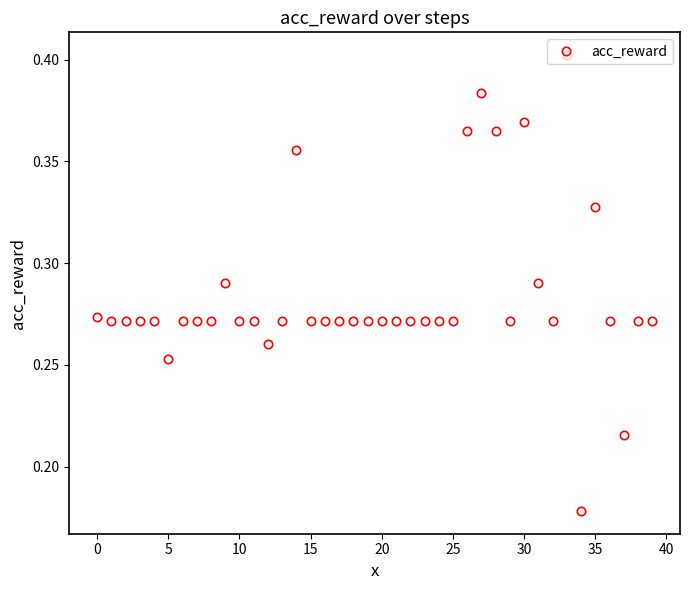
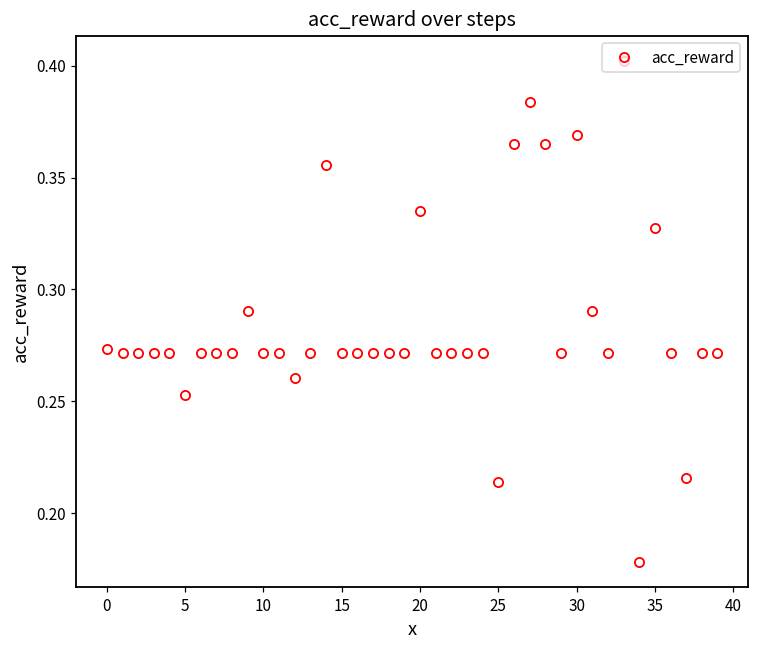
20: 0.272 -> 0.335
25: 0.272 -> 0.214
